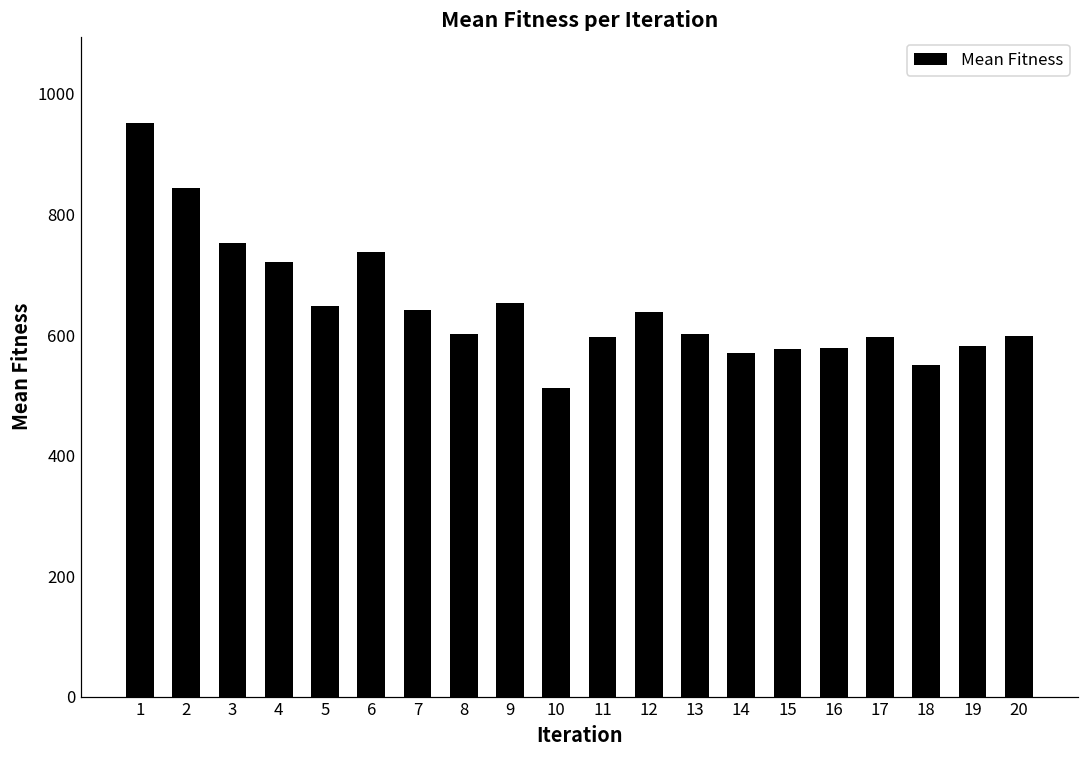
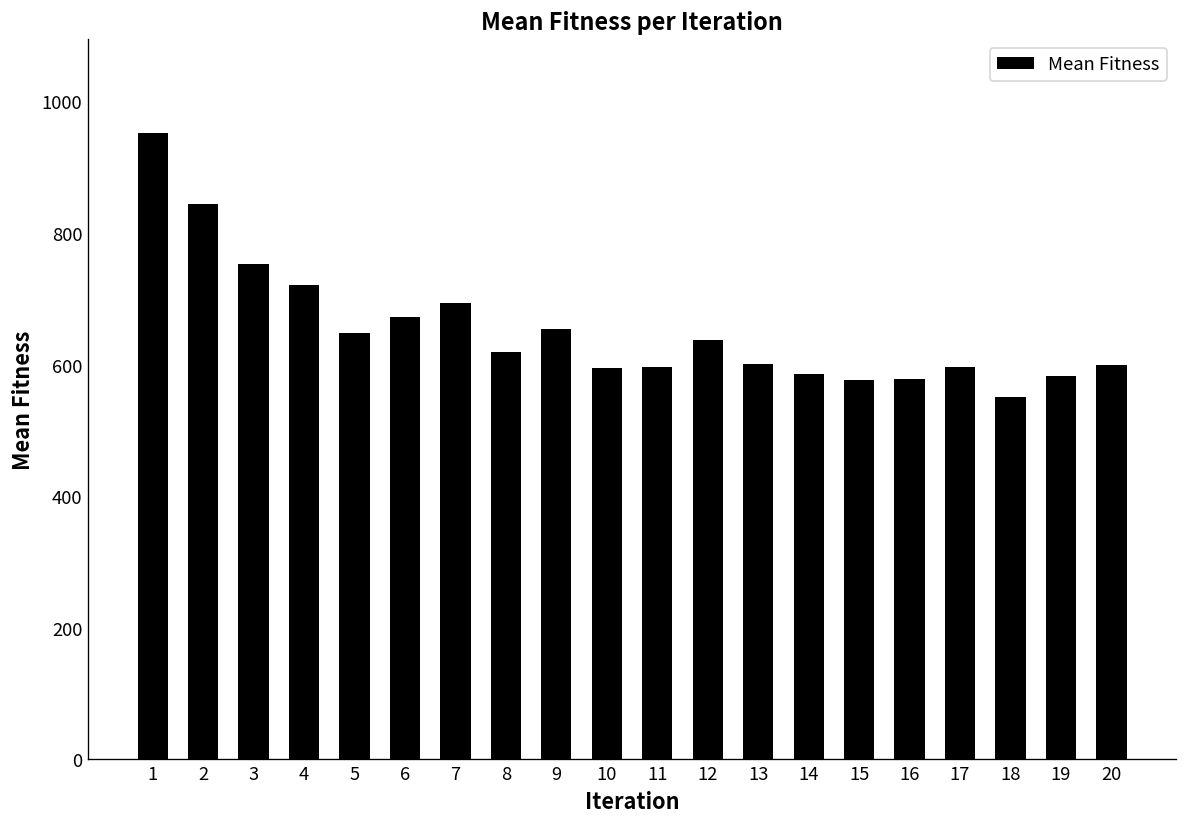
6: 740 -> 670
7: 640 -> 690
8: 600 -> 620
10: 510 -> 590
14: 570 -> 590
